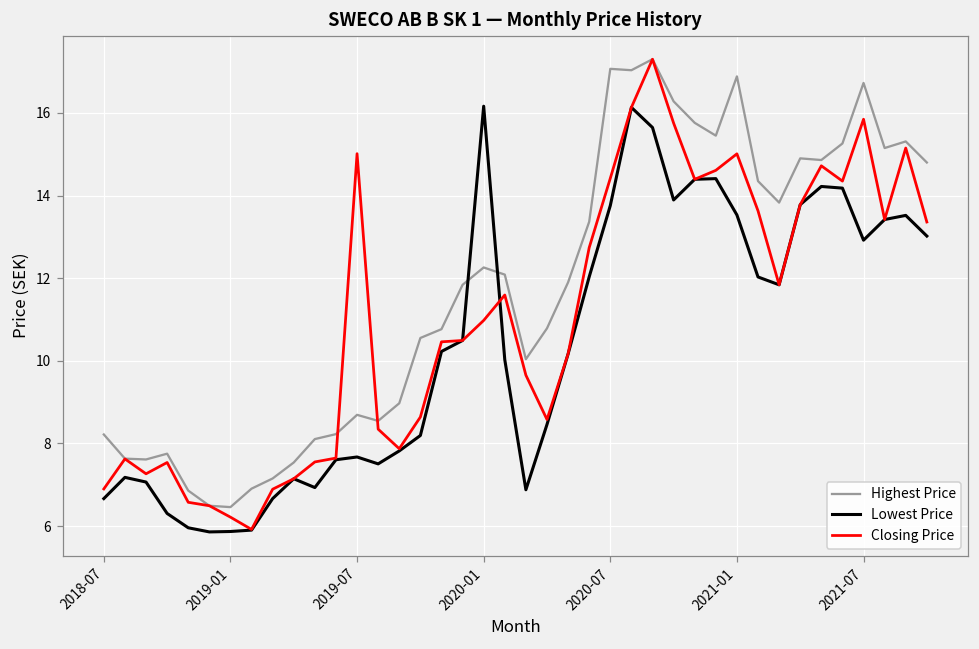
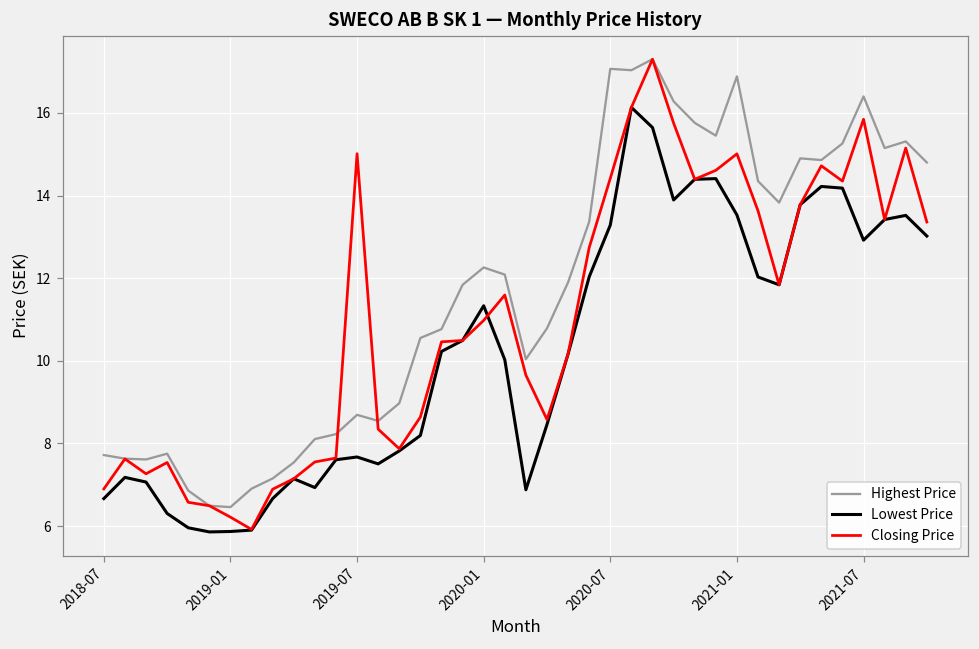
Highest Price, 2018-07: 8.2 -> 7.7
Lowest Price, 2020-01: 16.2 -> 11.3
Lowest Price, 2020-07: 13.8 -> 13.3
Highest Price, 2021-07: 16.7 -> 16.4
